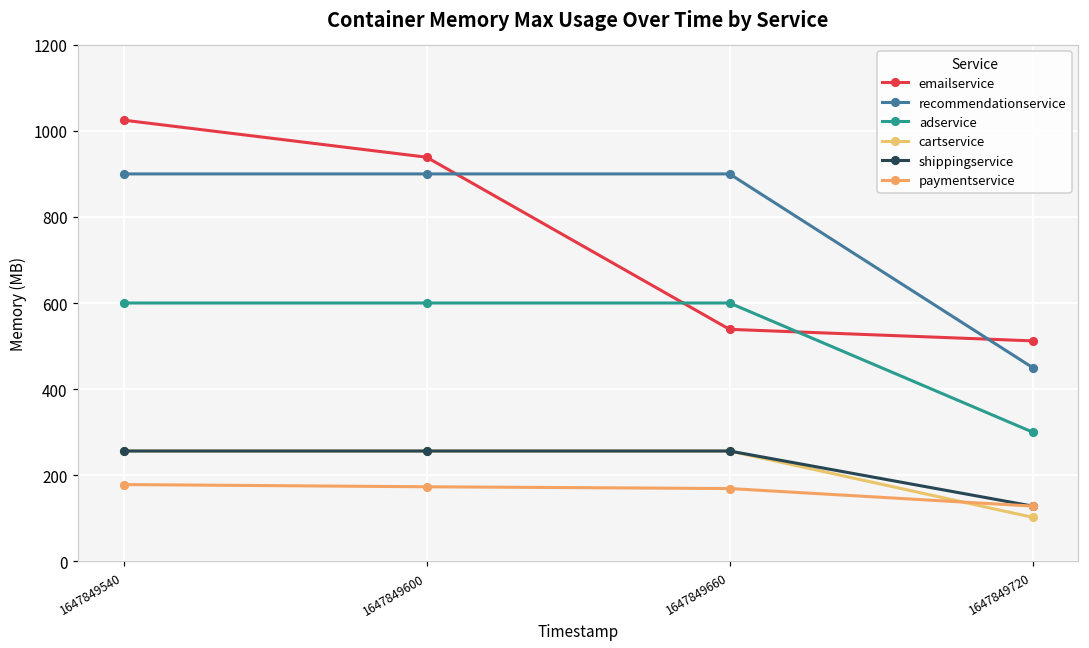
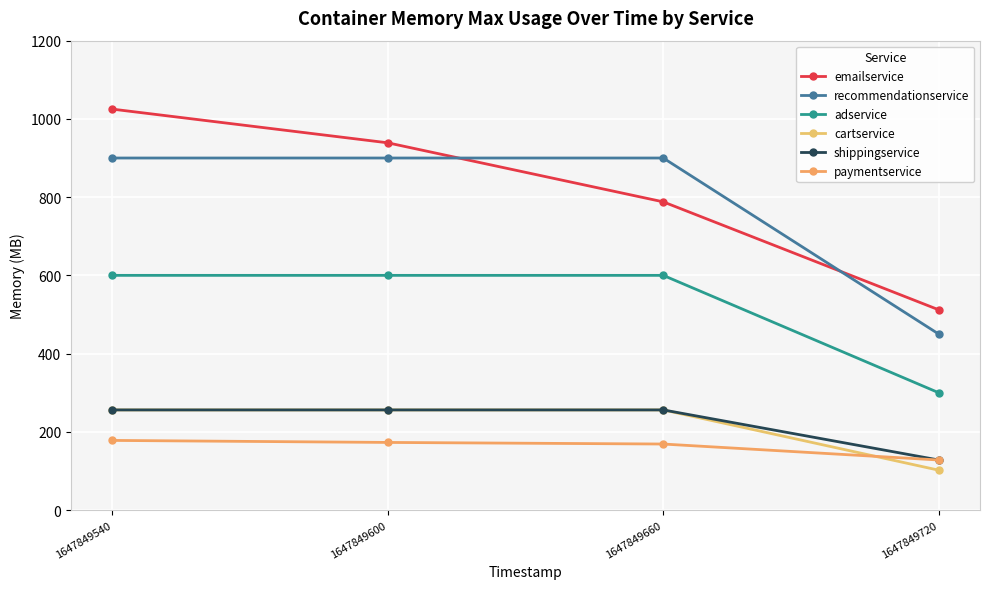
emailservice, 1647849660: 540 -> 790
